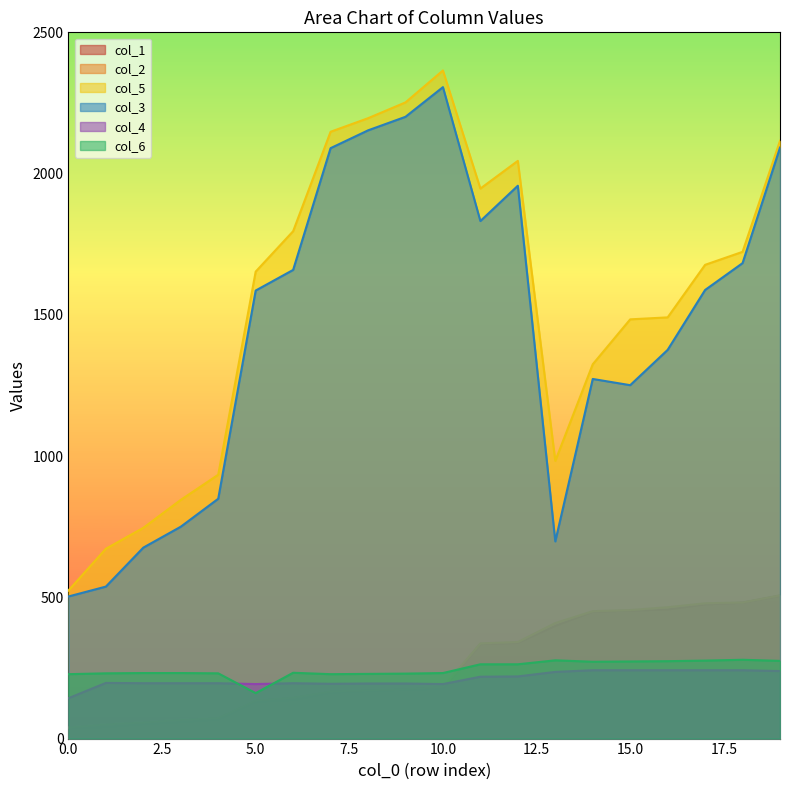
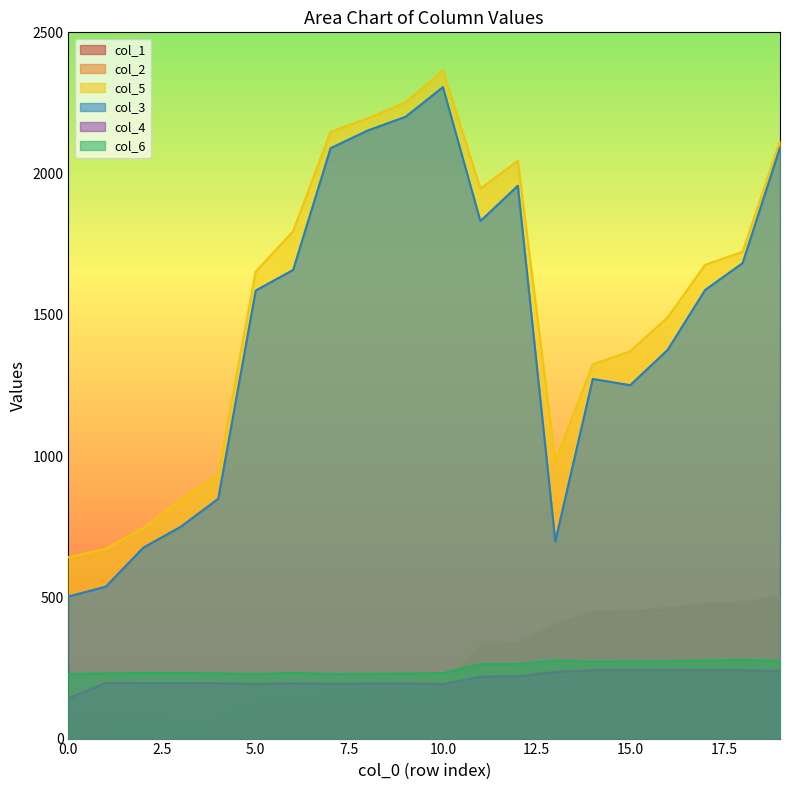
col_5, 0.0: 520 -> 640
col_6, 5.0: 160 -> 230
col_5, 15.0: 1480 -> 1370
